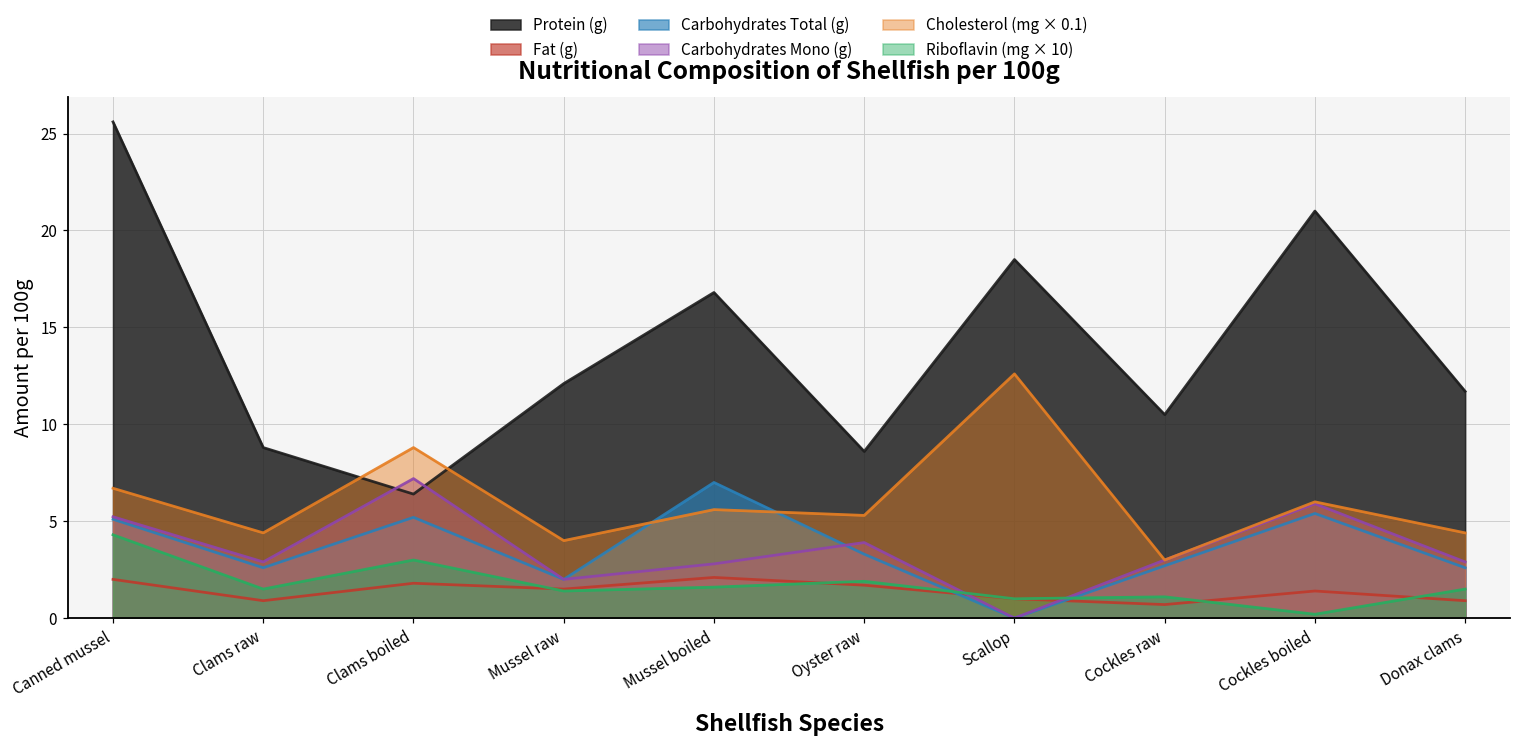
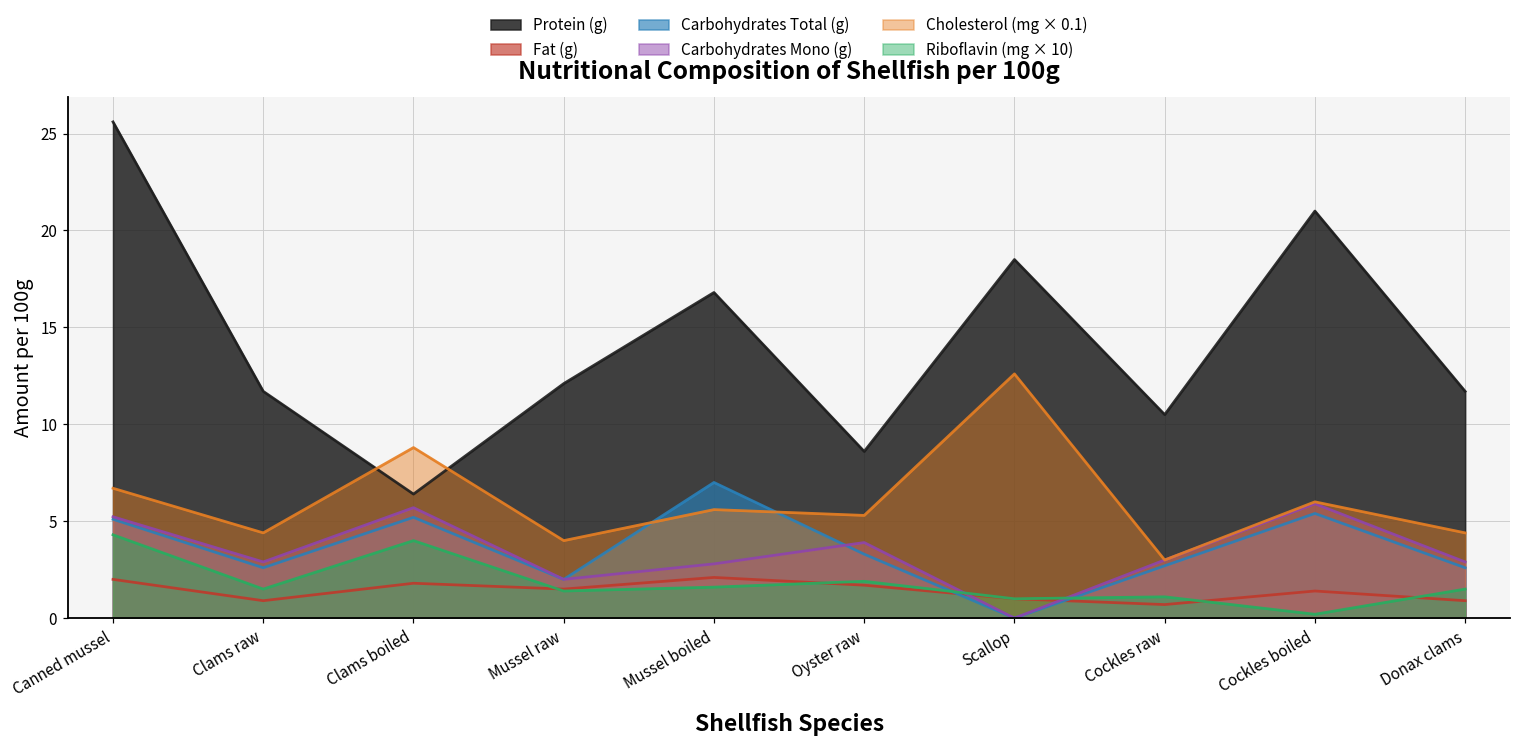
Protein (g), Clams raw: 8.8 -> 11.7
Carbohydrates Mono (g), Clams boiled: 7.2 -> 5.7
Riboflavin (mg × 10), Clams boiled: 3.0 -> 4.0
